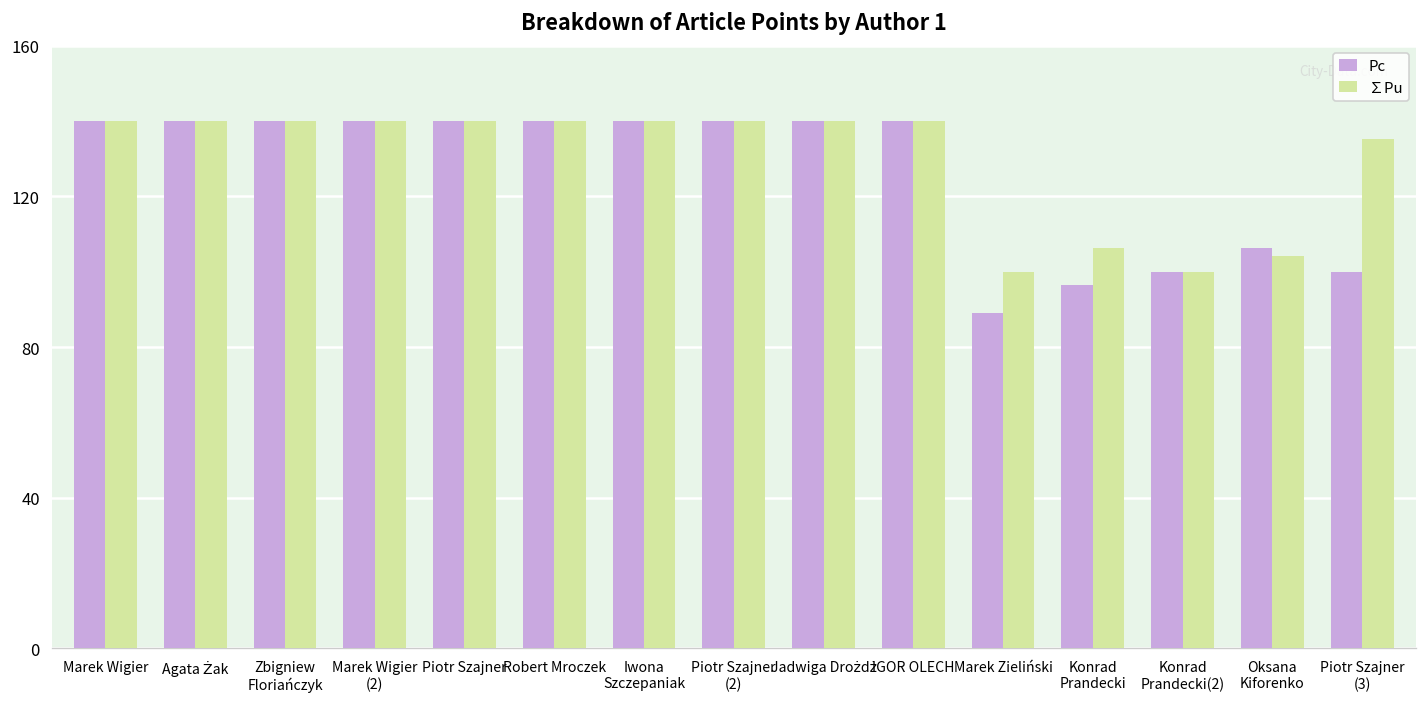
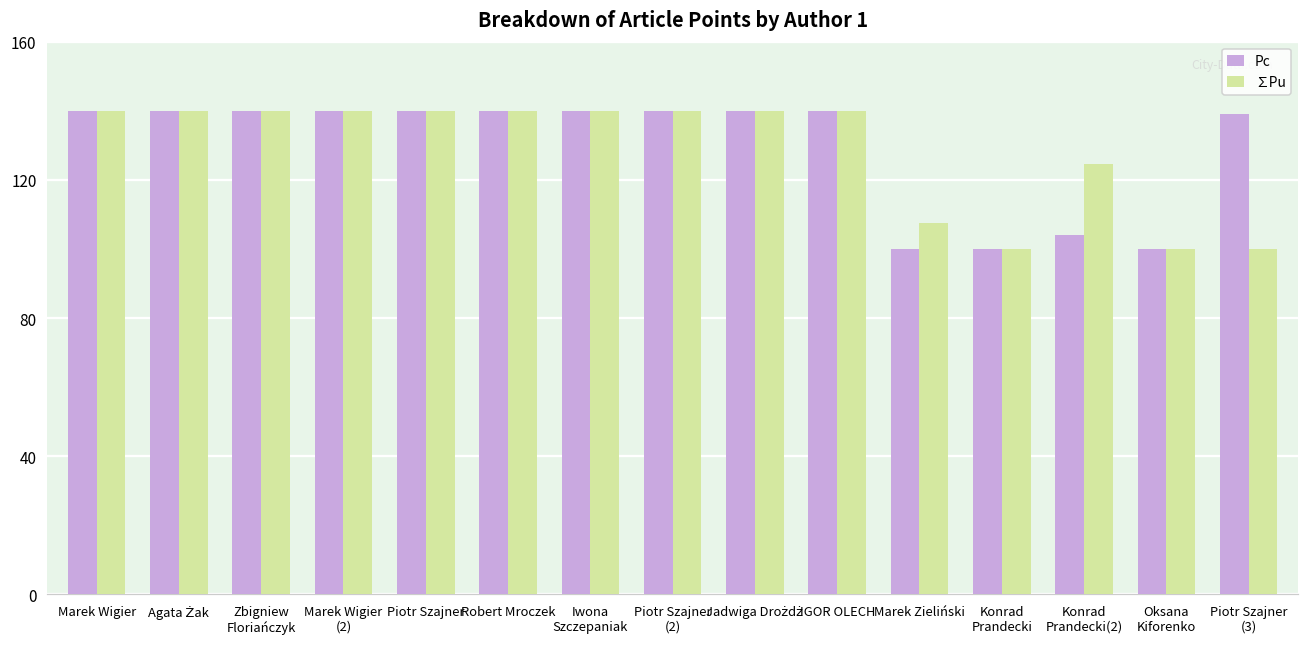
Pc, Marek Zieliński: 89 -> 100
∑Pu, Marek Zieliński: 100 -> 108
Pc, Konrad Prandecki: 96 -> 100
∑Pu, Konrad Prandecki: 106 -> 100
Pc, Konrad Prandecki(2): 100 -> 104
∑Pu, Konrad Prandecki(2): 100 -> 125
Pc, Oksana Kiforenko: 106 -> 100
∑Pu, Oksana Kiforenko: 104 -> 100
Pc, Piotr Szajner (3): 100 -> 139
∑Pu, Piotr Szajner (3): 135 -> 100
